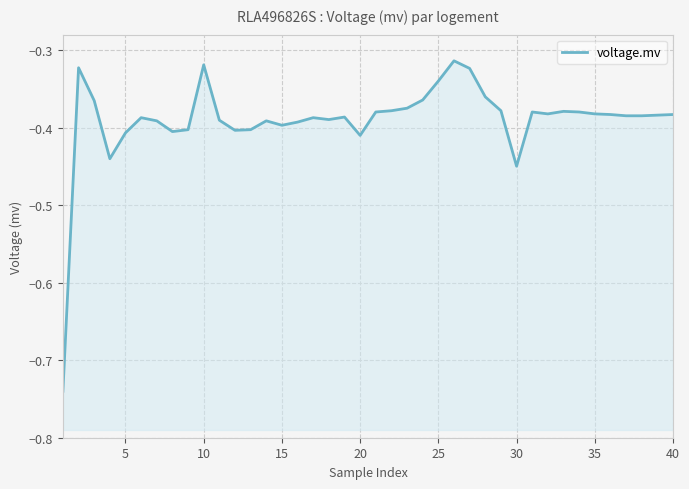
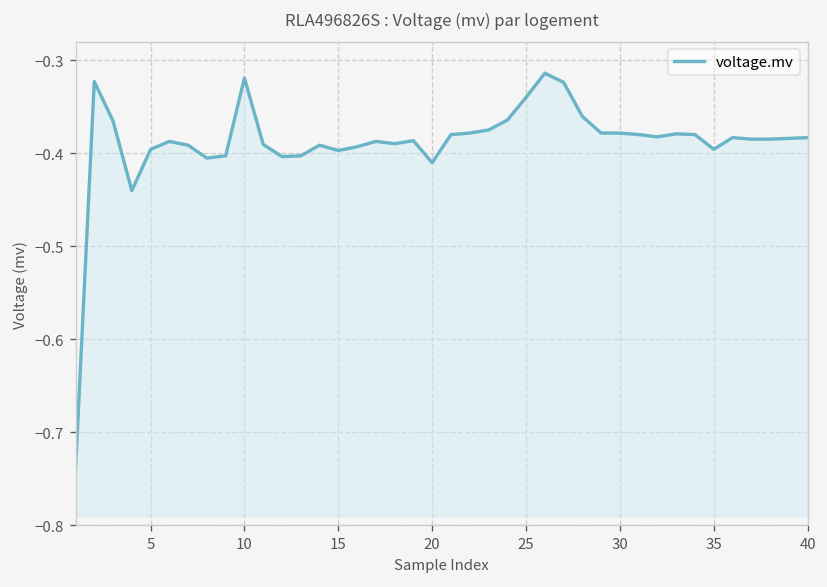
5: -0.41 -> -0.40
30: -0.45 -> -0.38
35: -0.38 -> -0.40
